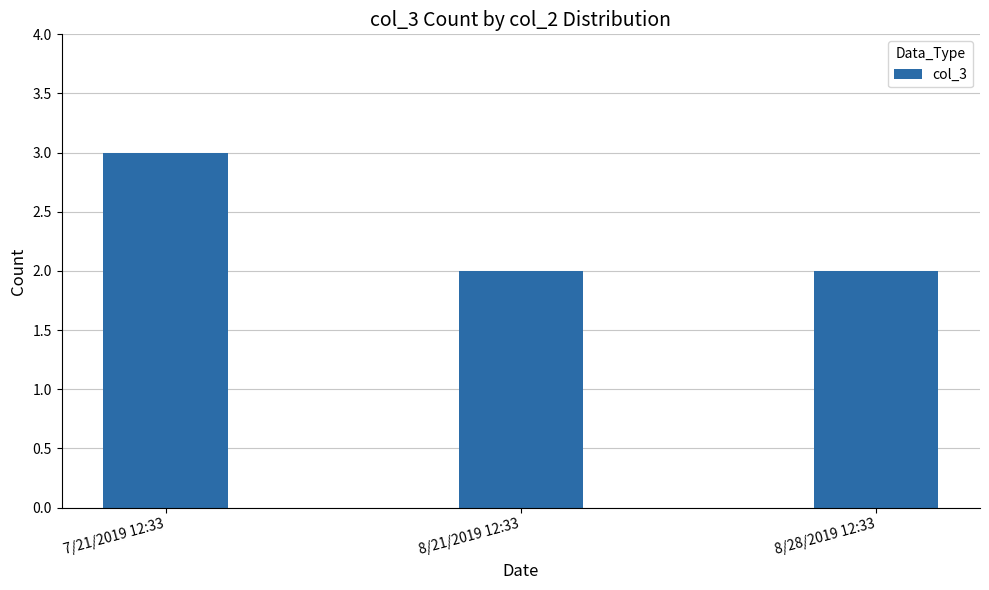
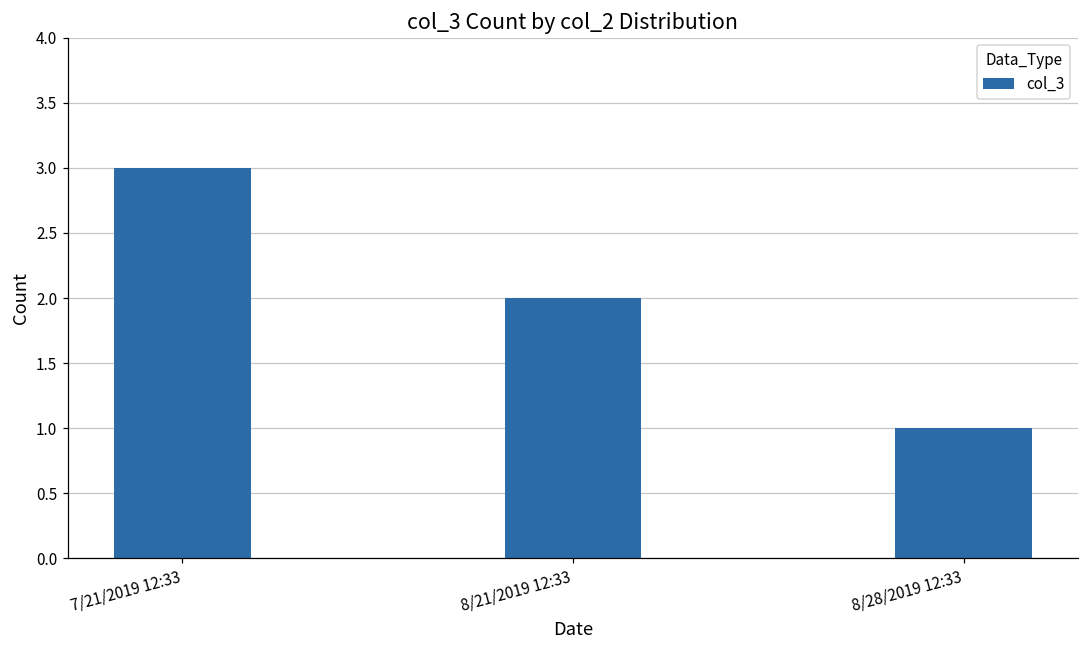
8/28/2019 12:33: 2 -> 1
